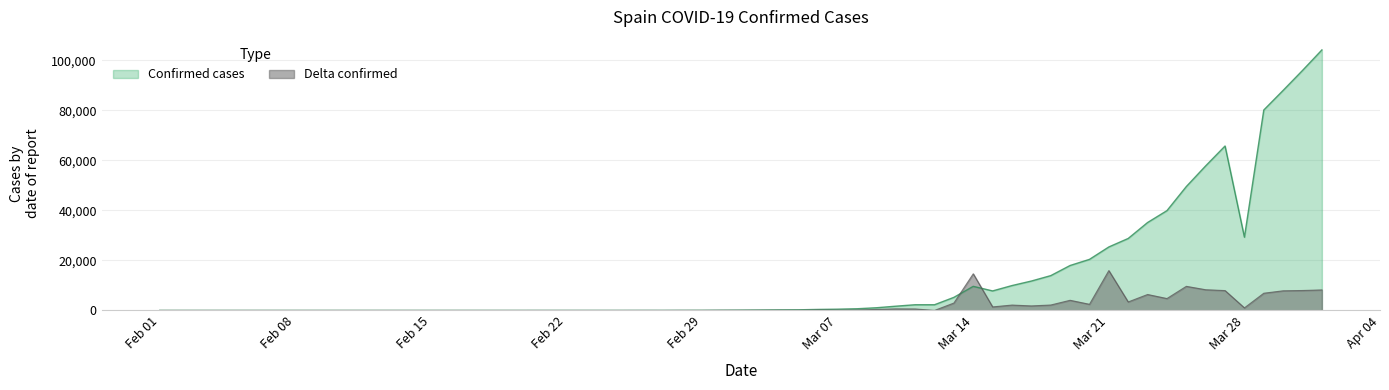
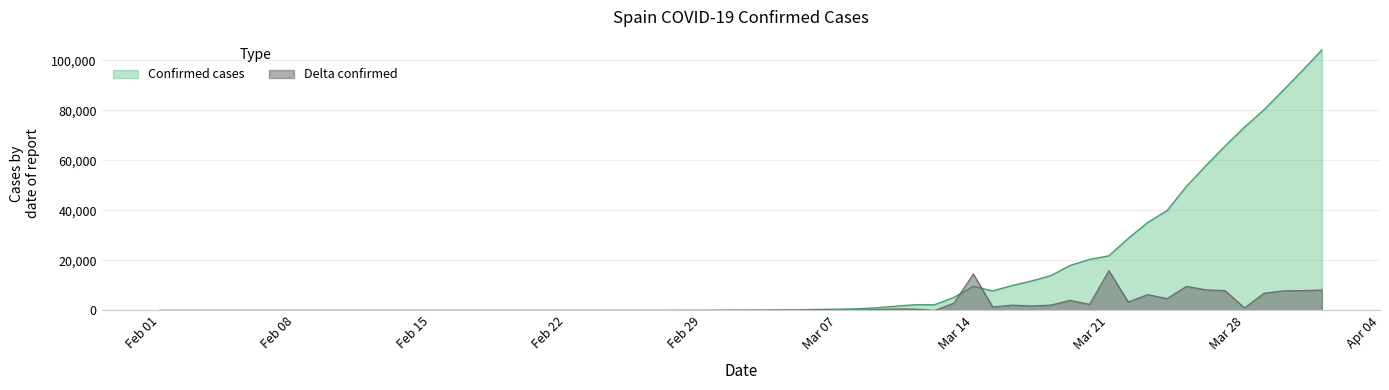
Confirmed cases, Mar 21: 25,000 -> 22,000
Confirmed cases, Mar 28: 29,000 -> 73,000
